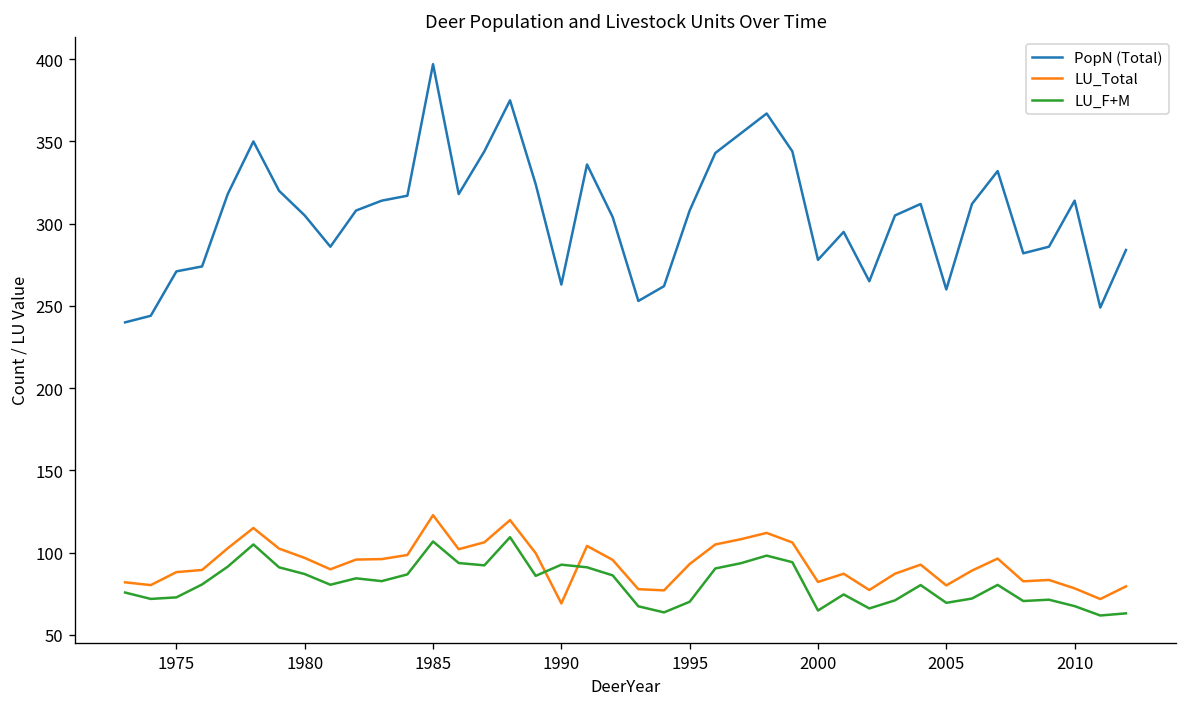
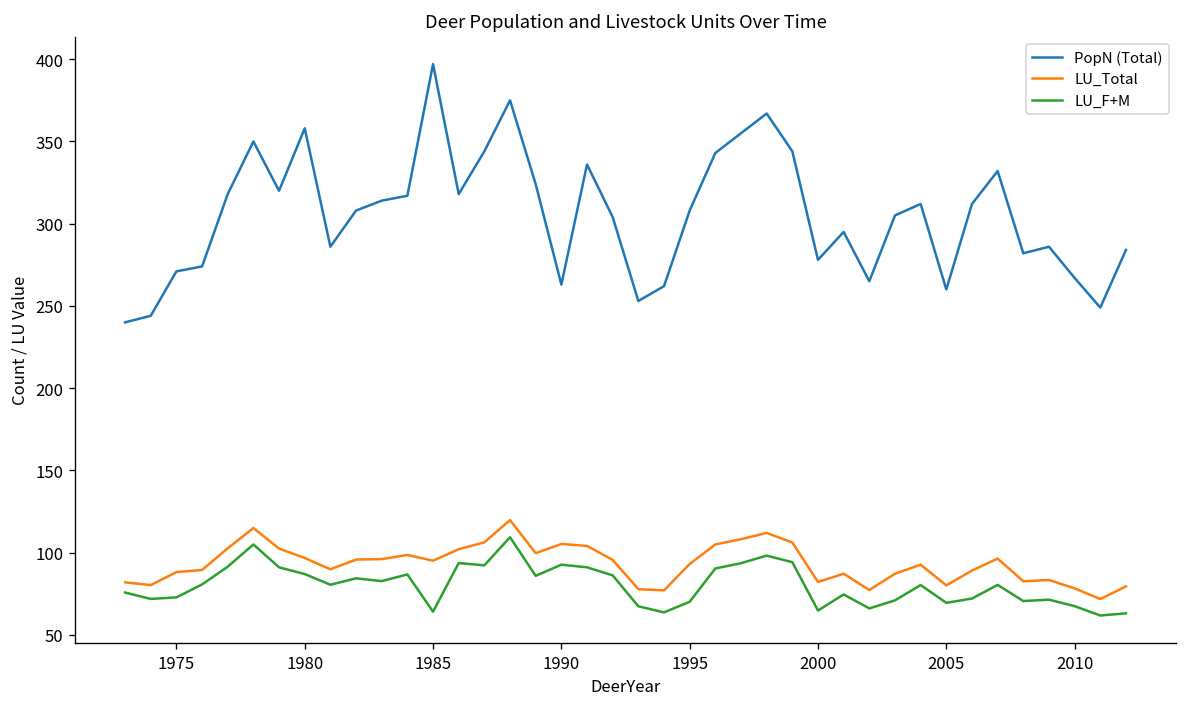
PopN (Total), 1980: 305 -> 358
LU_Total, 1985: 123 -> 95
LU_F+M, 1985: 107 -> 64
LU_Total, 1990: 69 -> 105
PopN (Total), 2010: 314 -> 267
